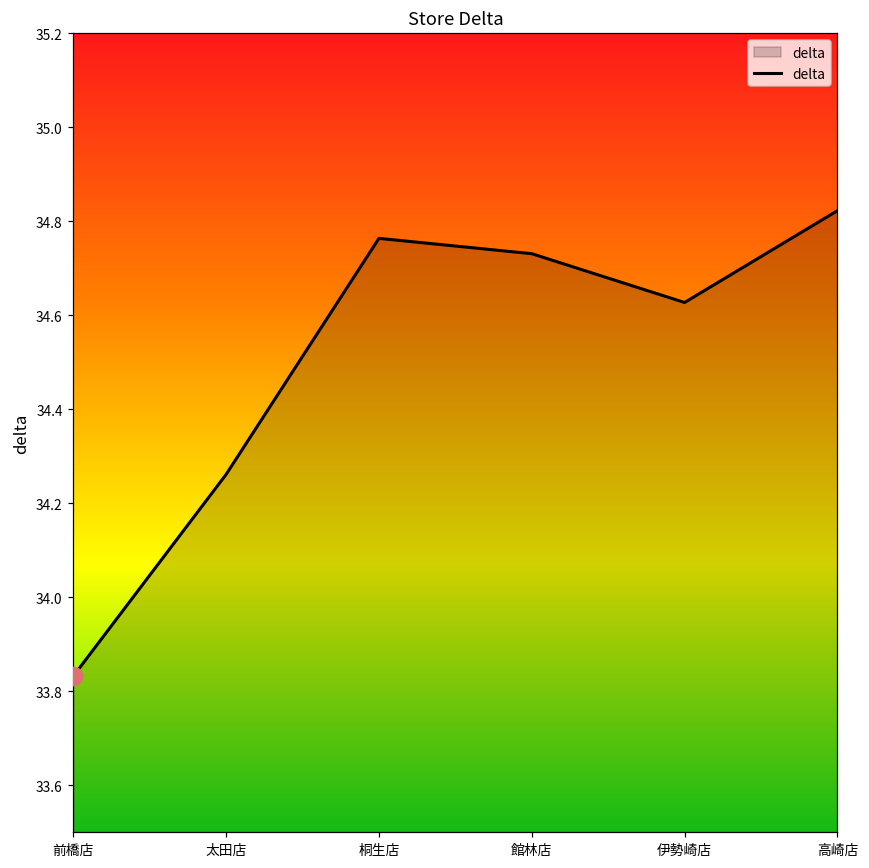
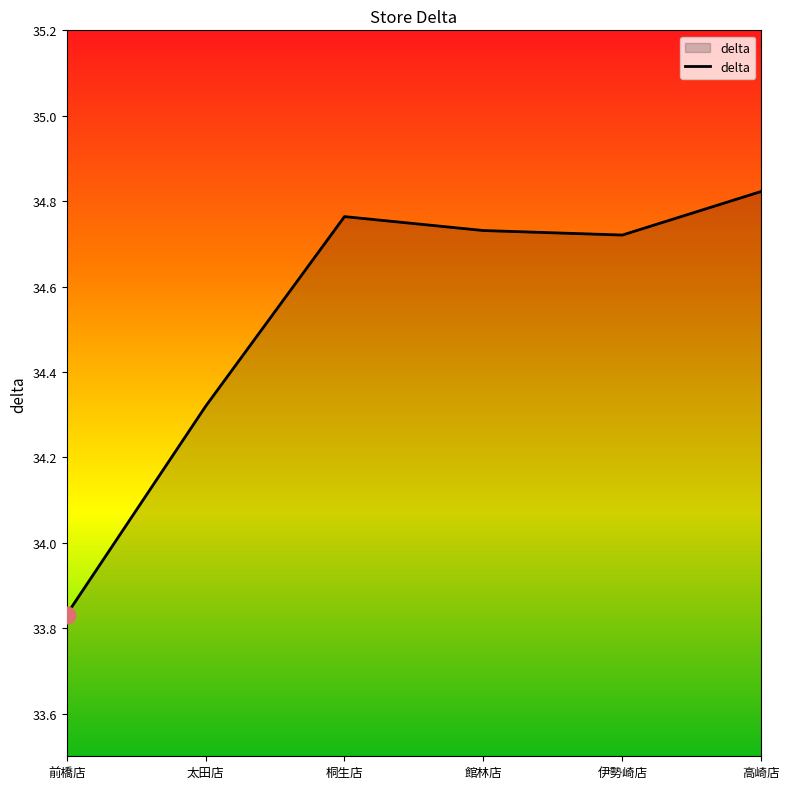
delta, 太田店: 34.26 -> 34.32
delta, 伊勢崎店: 34.63 -> 34.72
